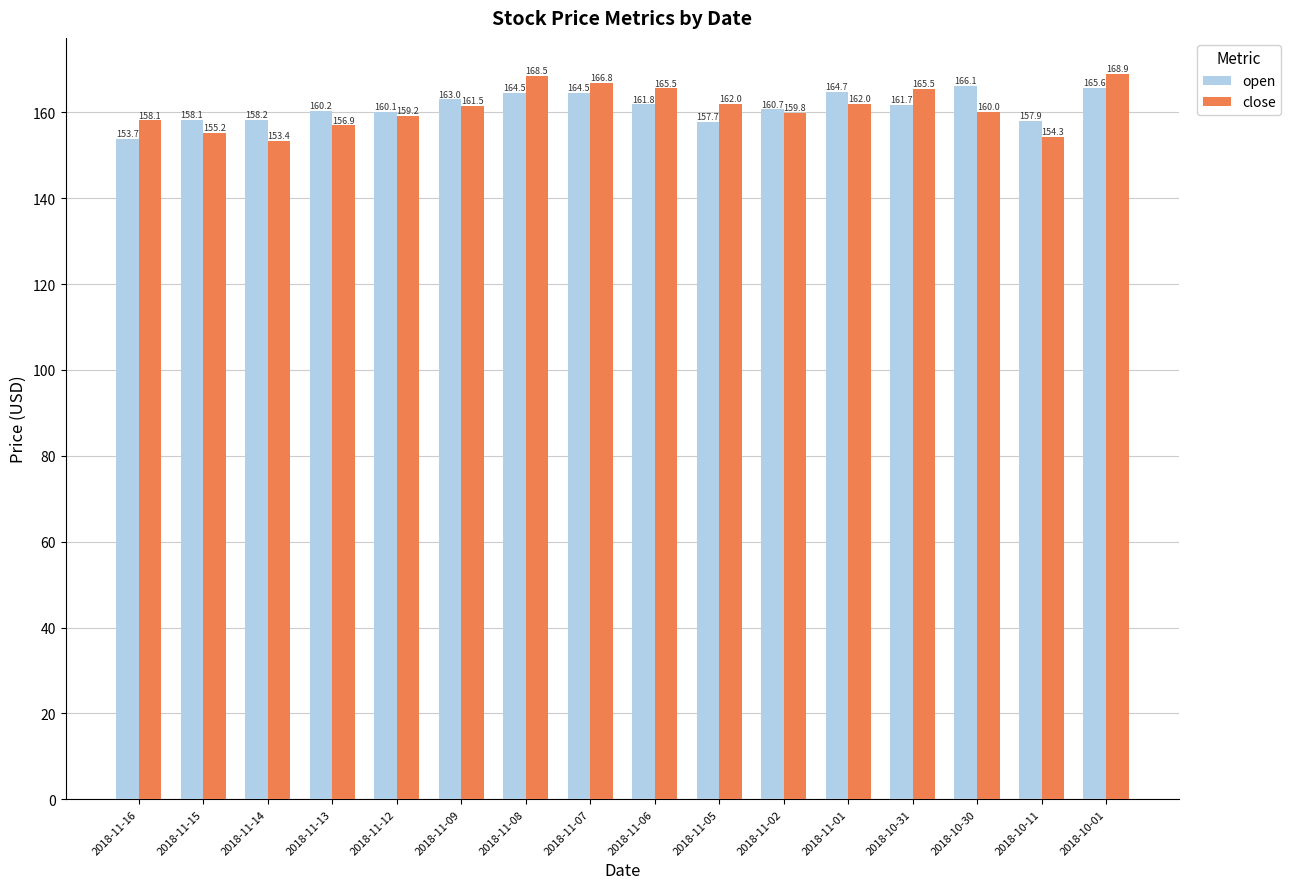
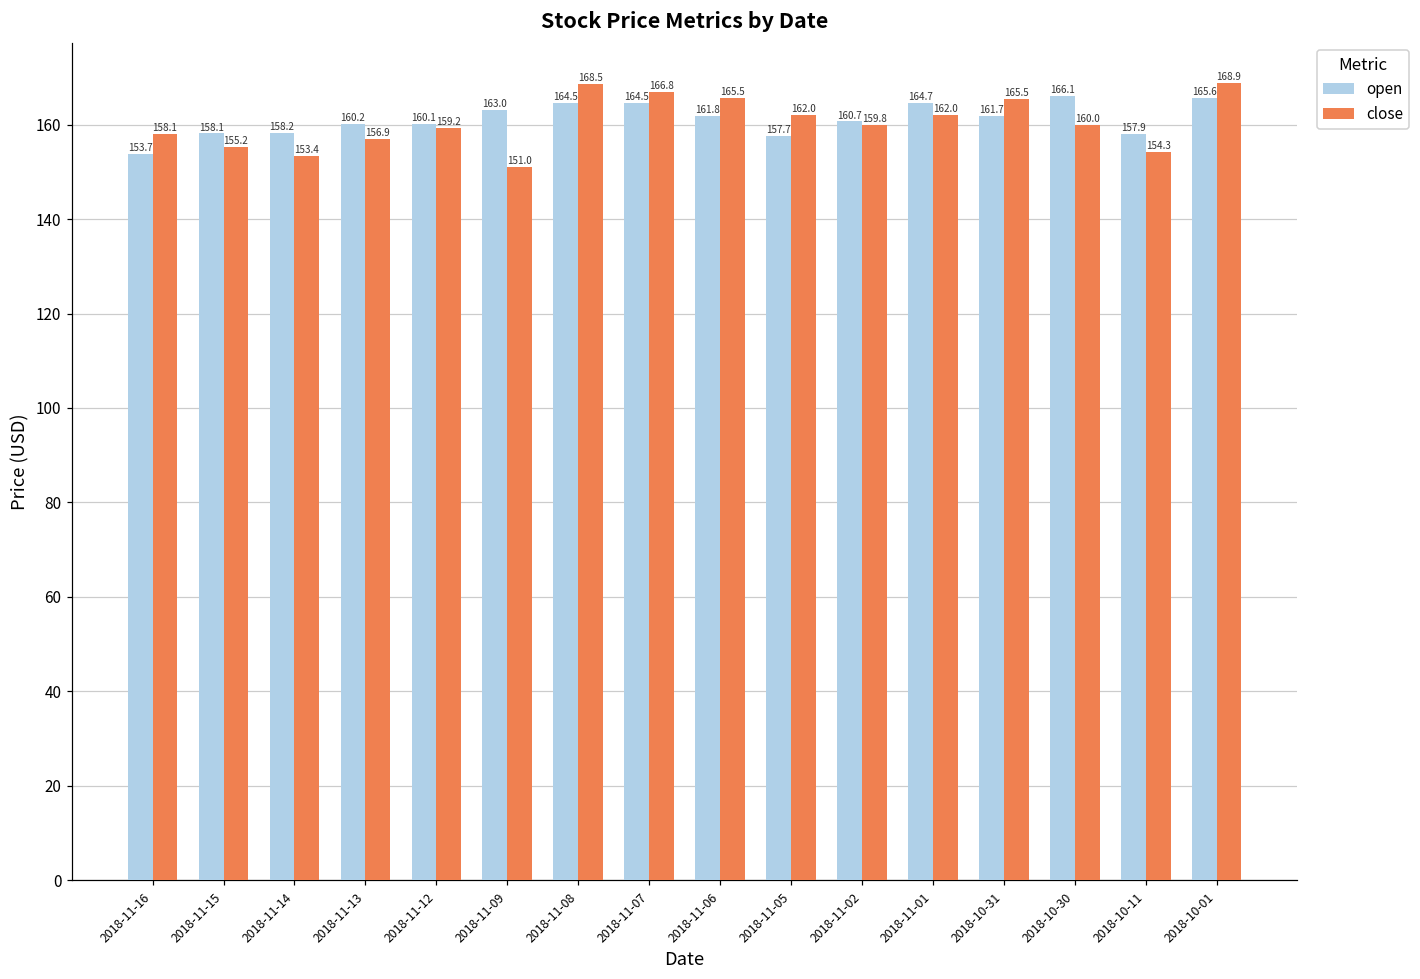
close, 2018-11-09: 161.5 -> 151.0
